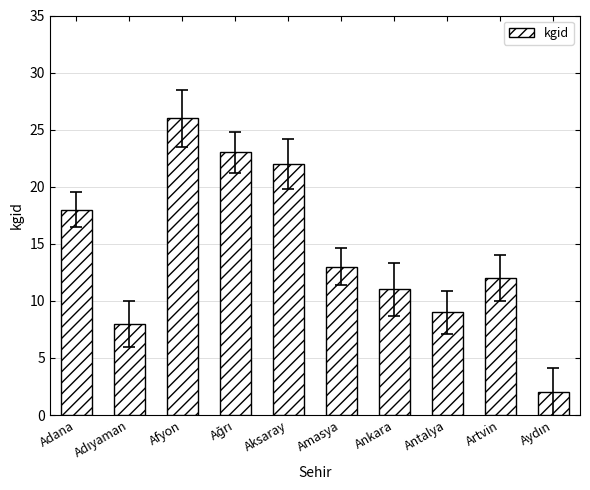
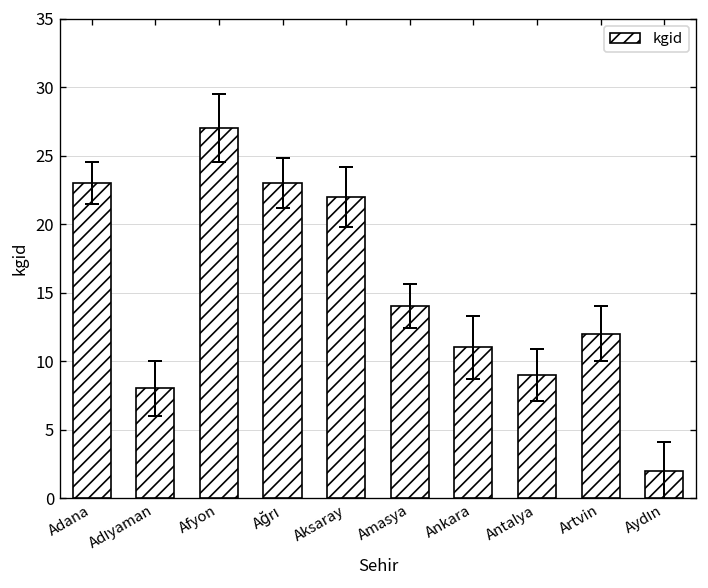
kgid, Adana: 18 -> 23
kgid, Afyon: 26 -> 27
kgid, Amasya: 13 -> 14
